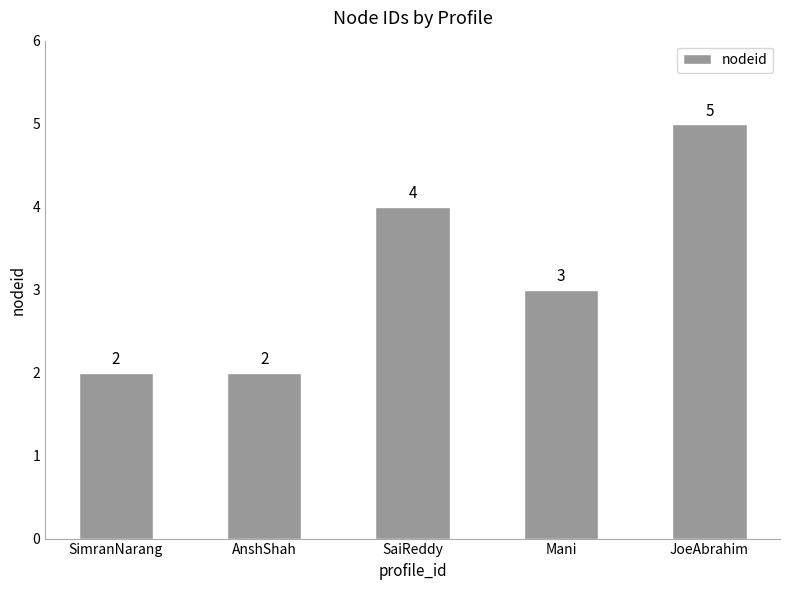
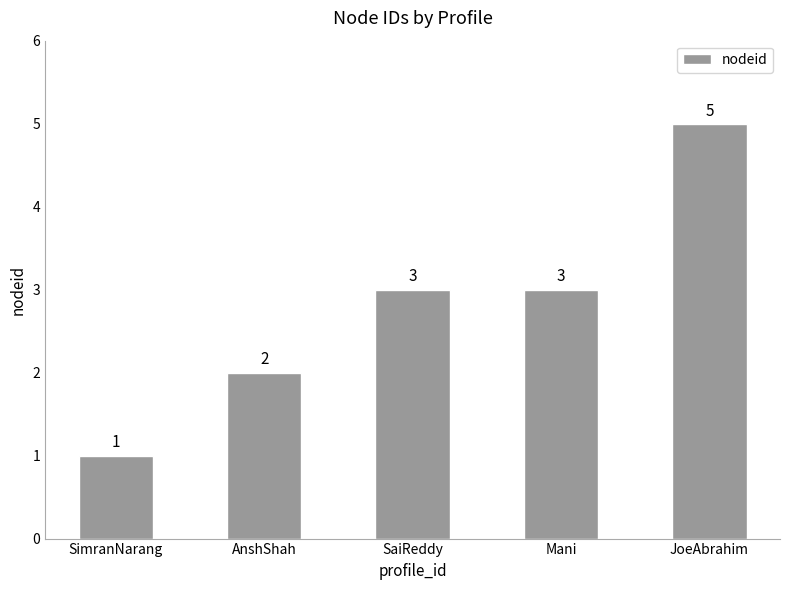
SimranNarang: 2 -> 1
SaiReddy: 4 -> 3
